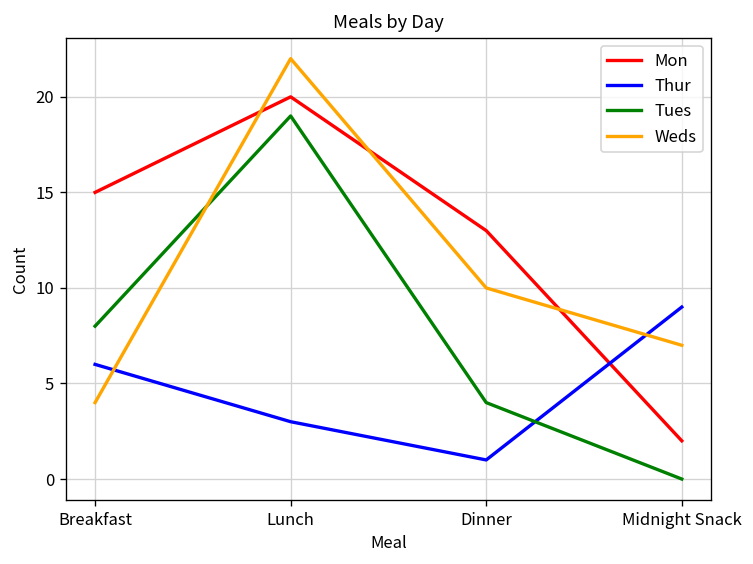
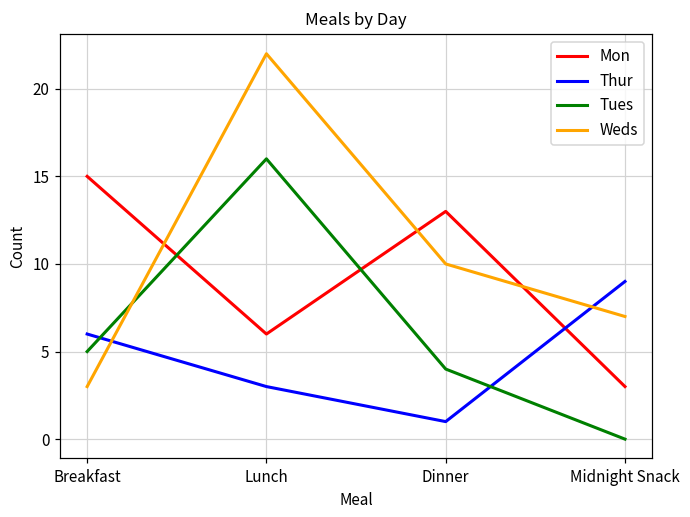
Tues, Breakfast: 8 -> 5
Weds, Breakfast: 4 -> 3
Mon, Lunch: 20 -> 6
Tues, Lunch: 19 -> 16
Mon, Midnight Snack: 2 -> 3
